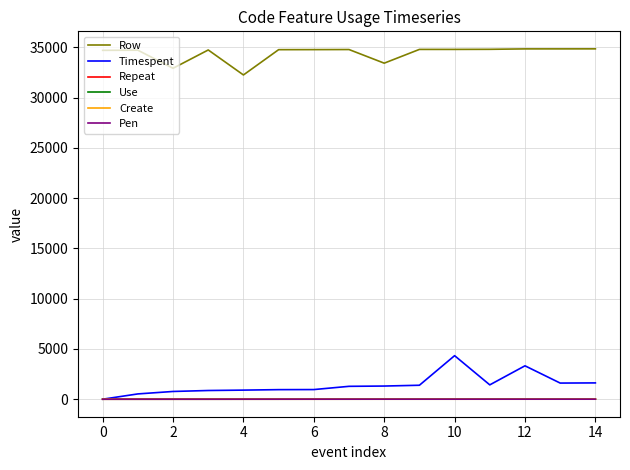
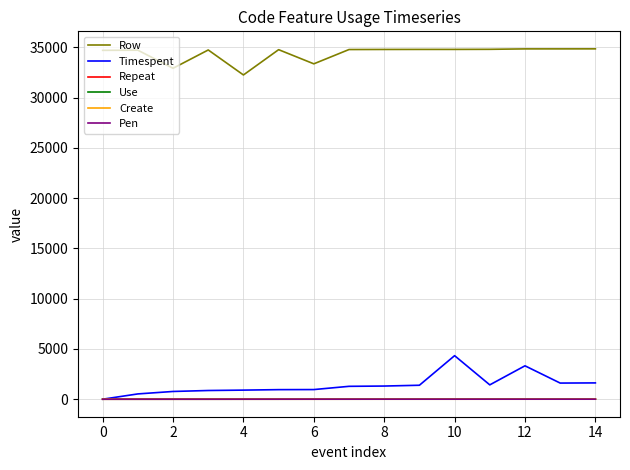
Row, 6: 34800 -> 33400
Row, 8: 33400 -> 34800
